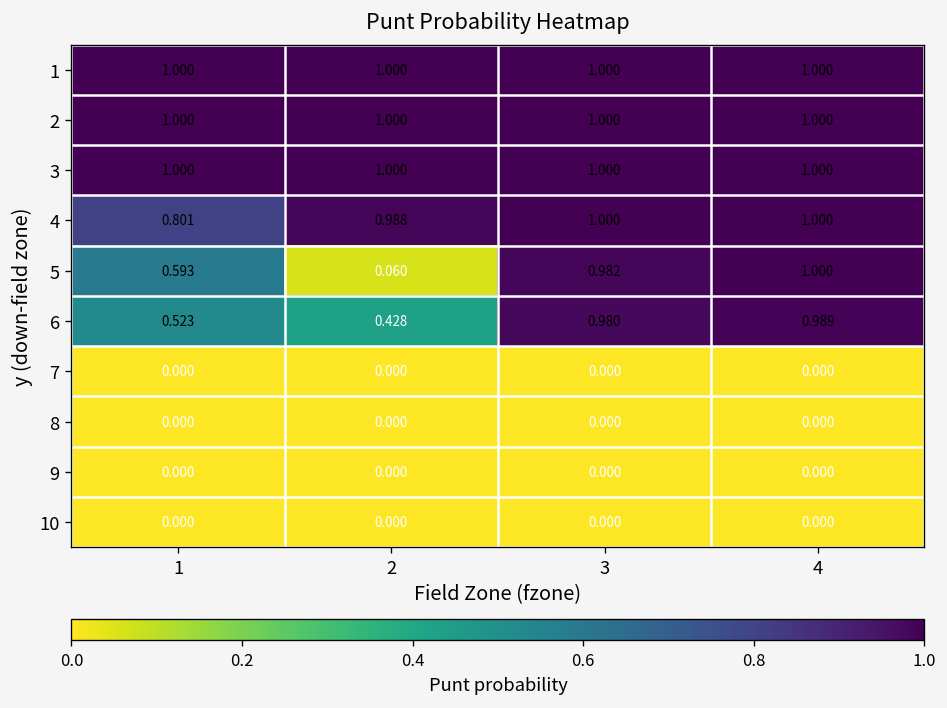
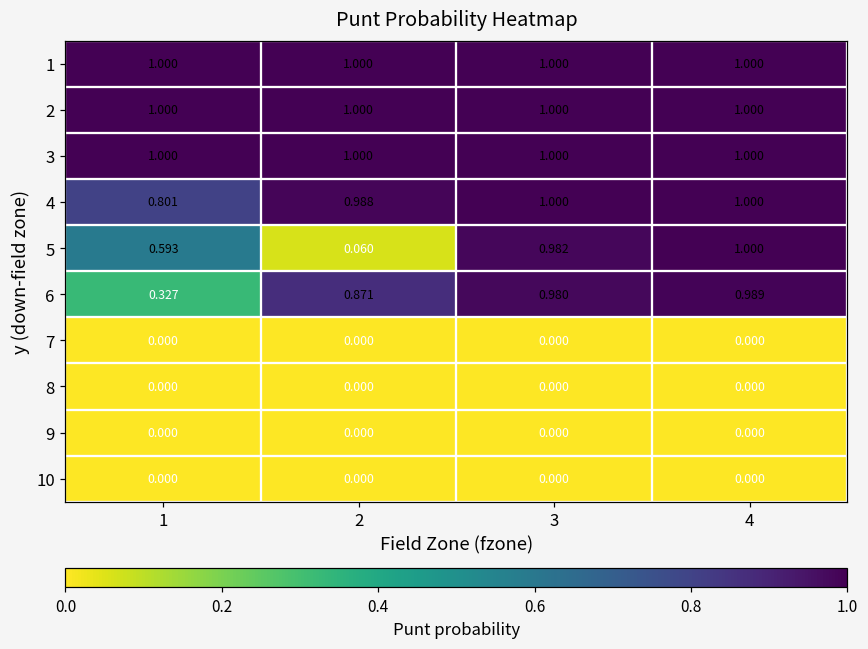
6, 1: 0.523 -> 0.327
6, 2: 0.428 -> 0.871
